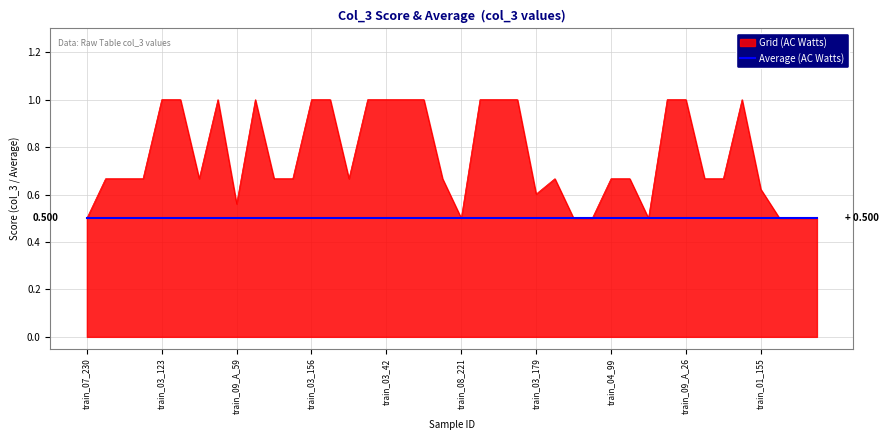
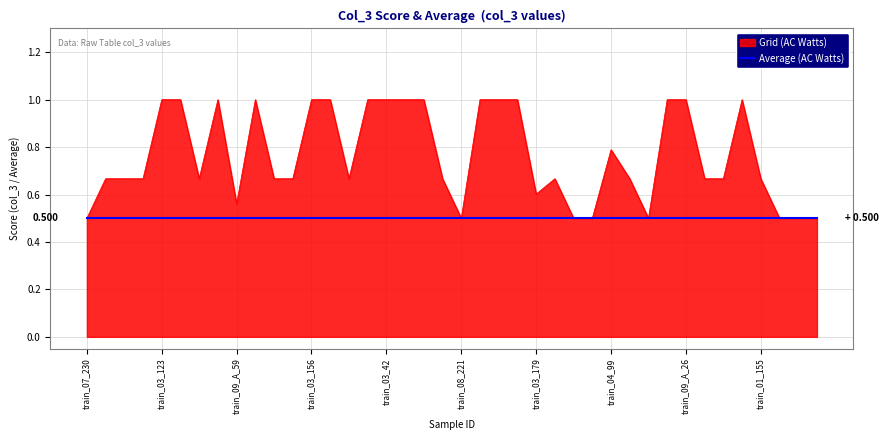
Grid (AC Watts), train_04_99: 0.67 -> 0.79
Grid (AC Watts), train_01_155: 0.62 -> 0.67
